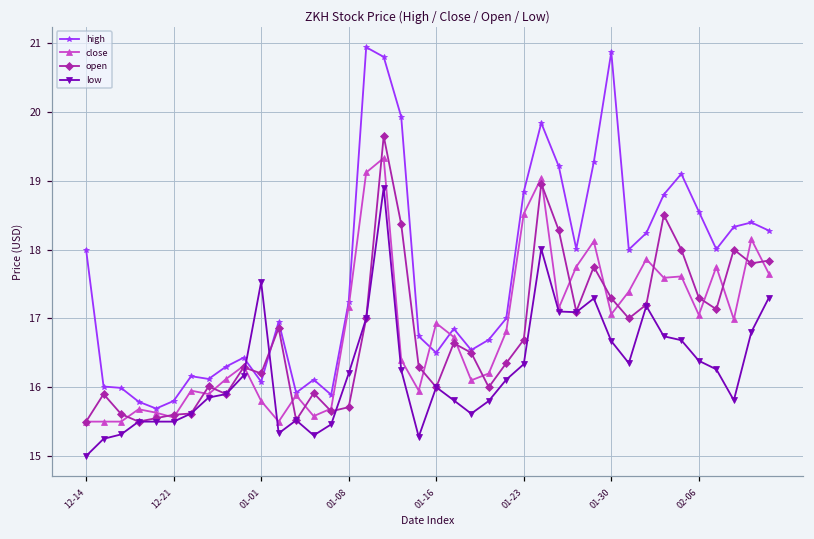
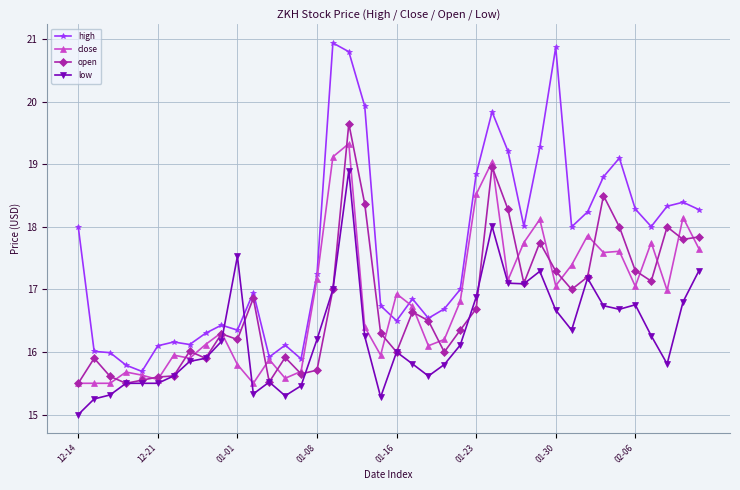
high, 12-21: 15.8 -> 16.1
high, 01-01: 16.1 -> 16.4
low, 01-23: 16.3 -> 16.9
high, 02-06: 18.6 -> 18.3
low, 02-06: 16.4 -> 16.8
